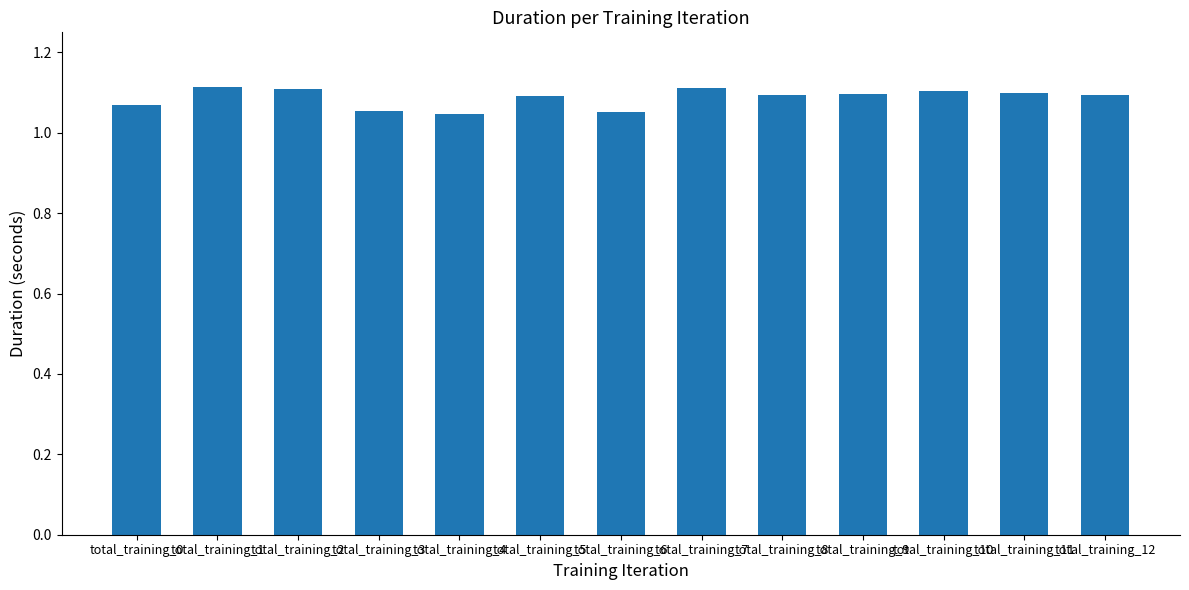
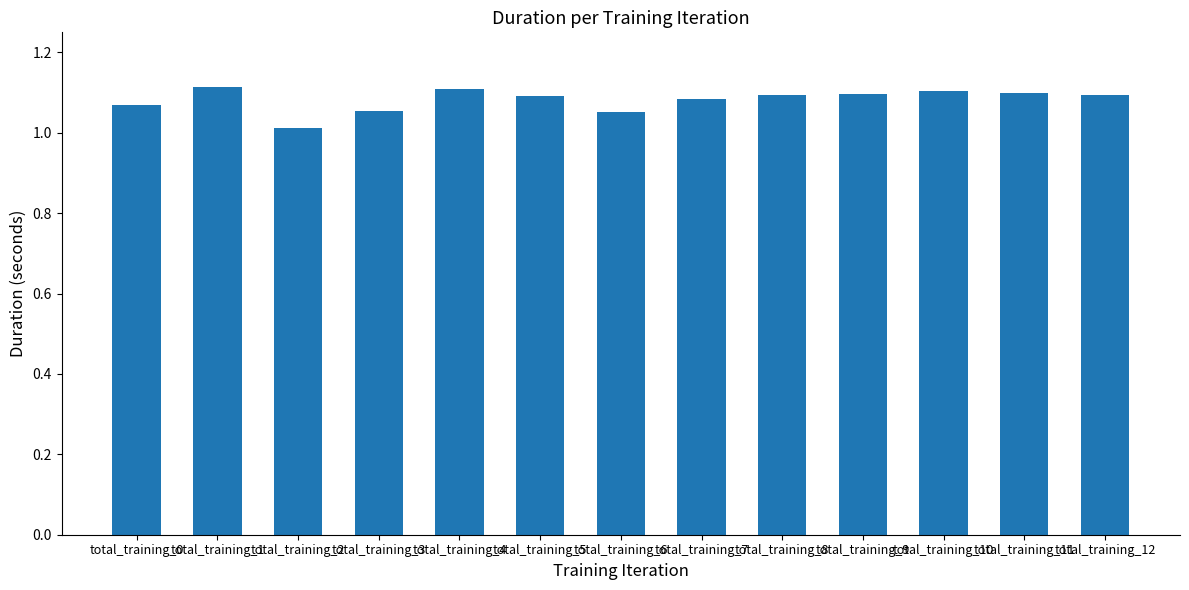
total_training_2: 1.11 -> 1.01
total_training_4: 1.05 -> 1.11
total_training_7: 1.11 -> 1.08
